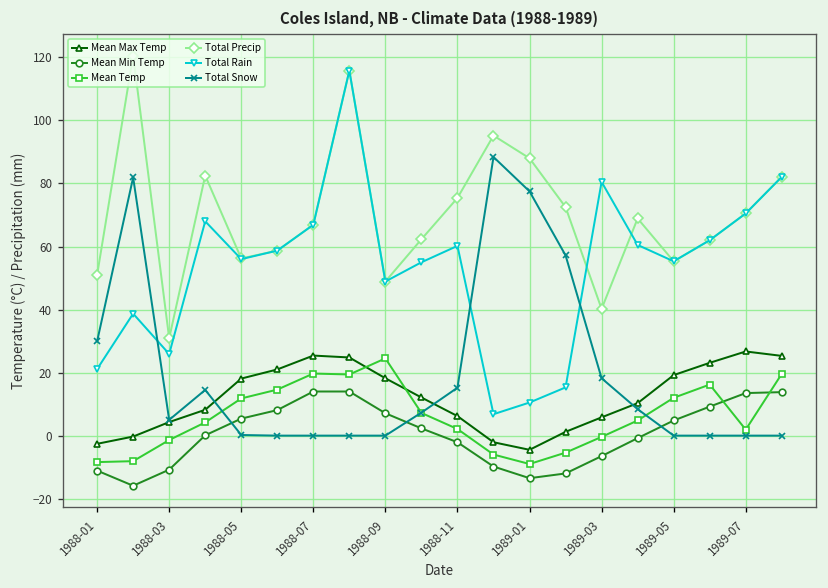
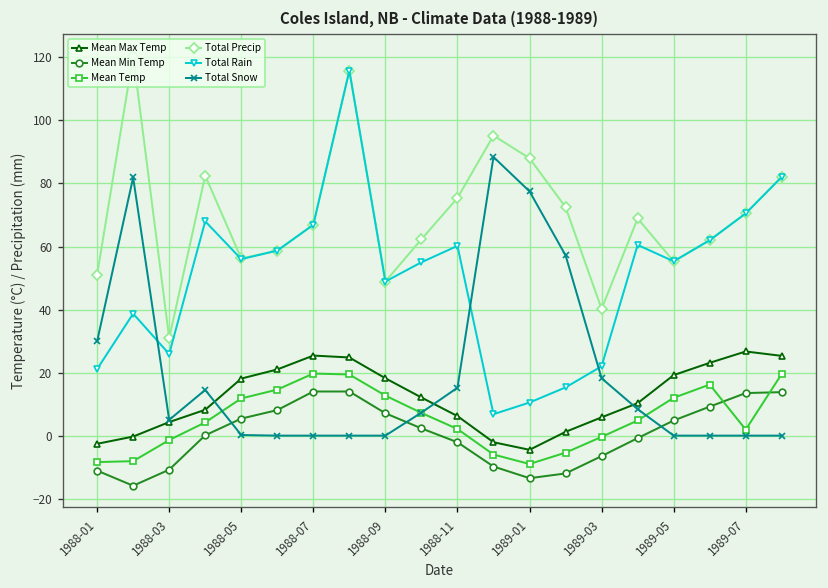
Mean Temp, 1988-09: 25 -> 13
Total Rain, 1989-03: 81 -> 22
